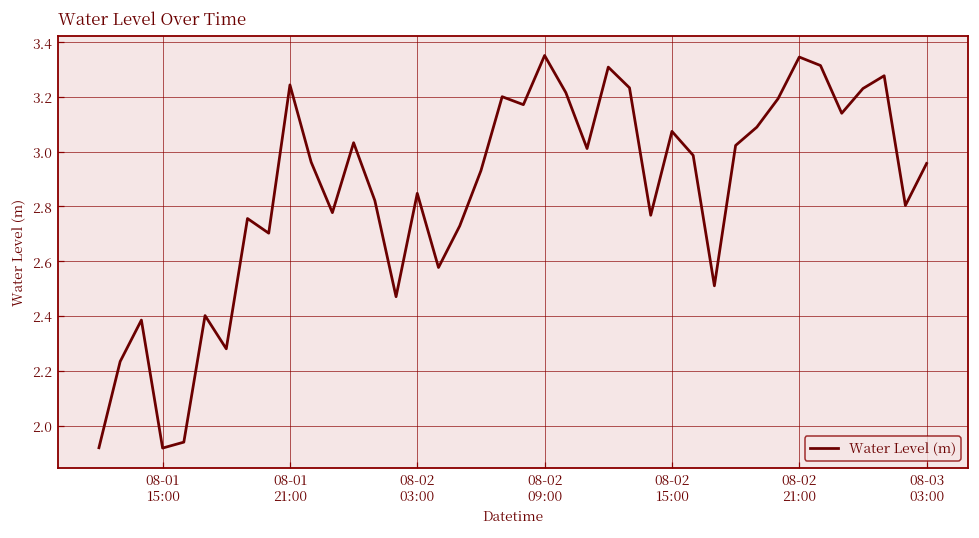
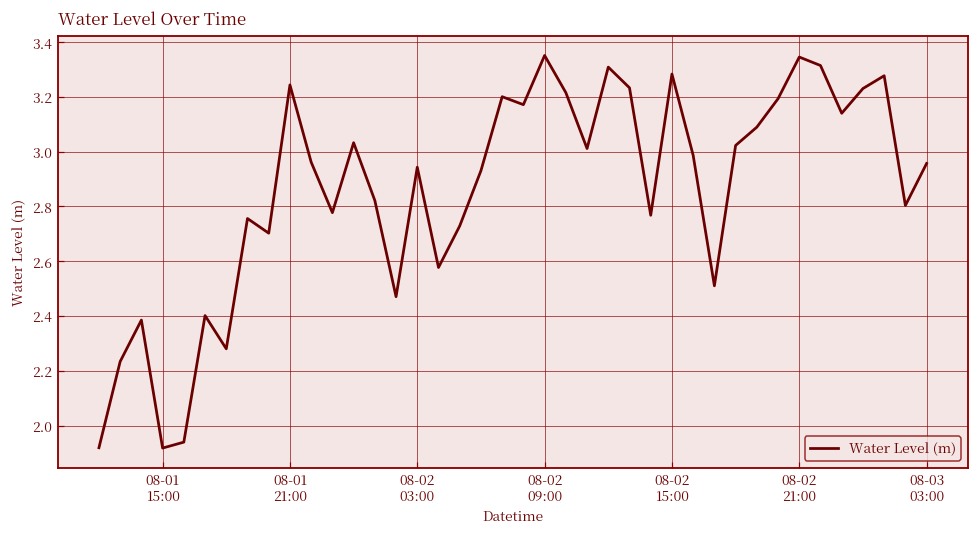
08-02 03:00: 2.85 -> 2.94
08-02 15:00: 3.07 -> 3.28
